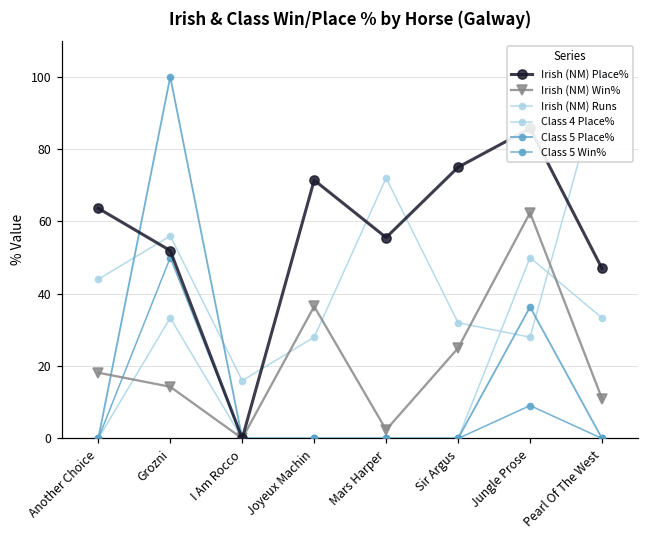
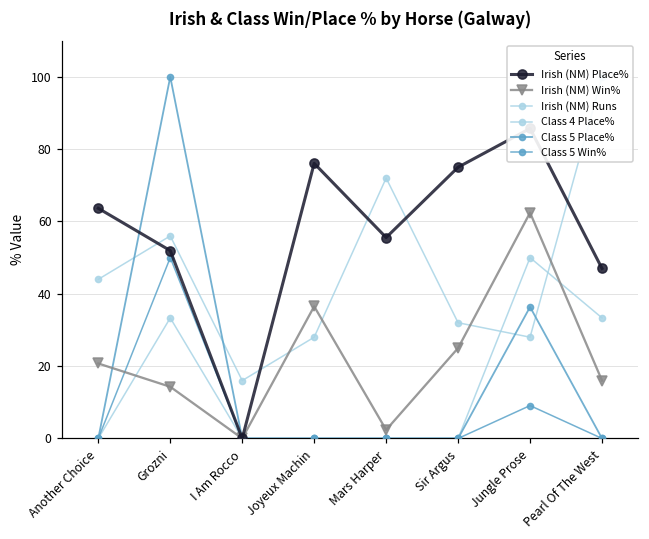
Irish (NM) Win%, Another Choice: 18 -> 21
Irish (NM) Place%, Joyeux Machin: 71 -> 76
Irish (NM) Win%, Pearl Of The West: 11 -> 16
